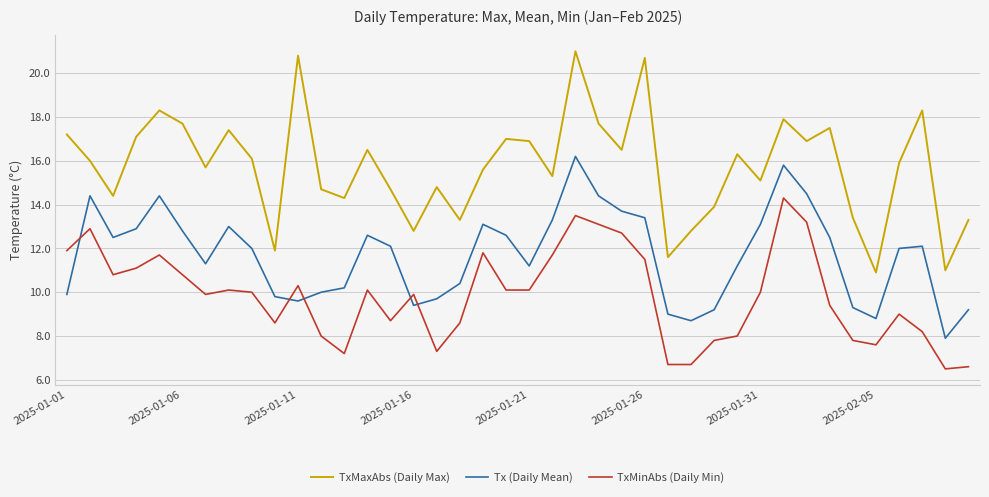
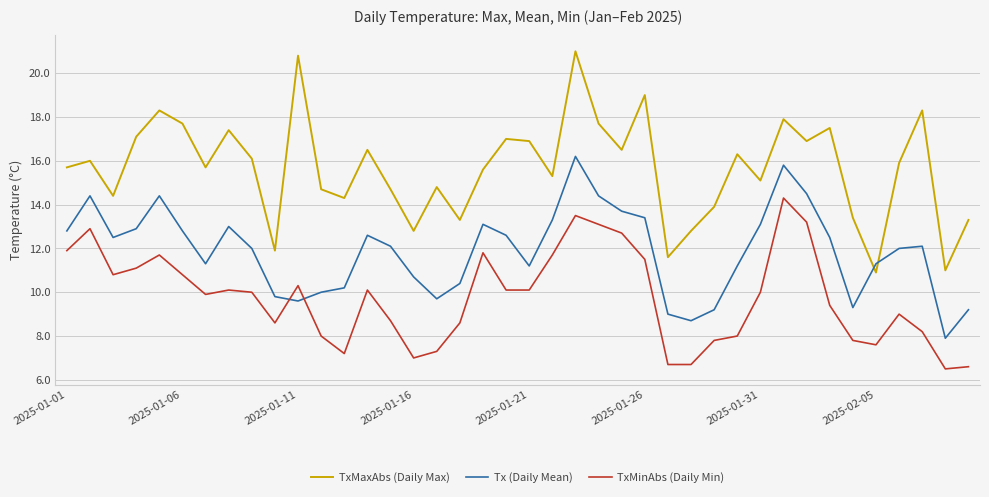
TxMaxAbs (Daily Max), 2025-01-01: 17.2 -> 15.7
Tx (Daily Mean), 2025-01-01: 9.9 -> 12.8
Tx (Daily Mean), 2025-01-16: 9.4 -> 10.7
TxMinAbs (Daily Min), 2025-01-16: 9.9 -> 7.0
TxMaxAbs (Daily Max), 2025-01-26: 20.7 -> 19.0
Tx (Daily Mean), 2025-02-05: 8.8 -> 11.3
